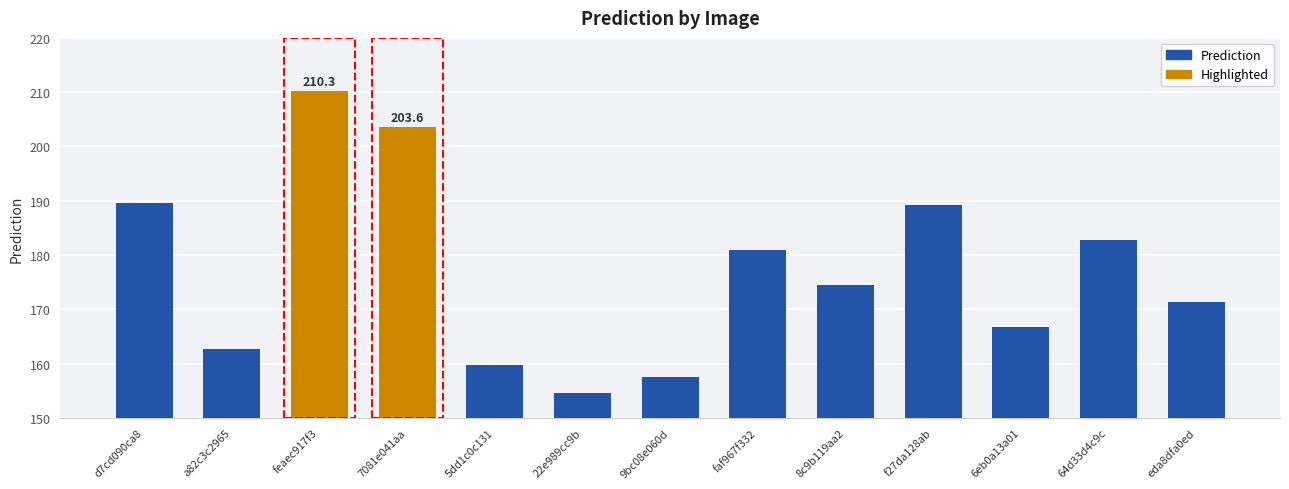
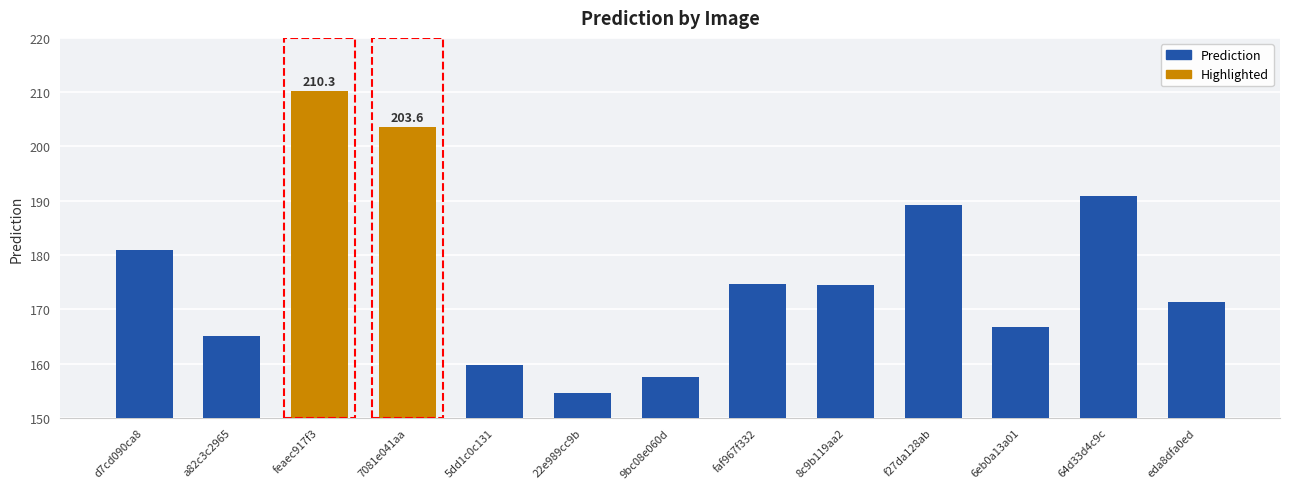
d7cd090ca8: 190 -> 181
a82c3c2965: 163 -> 165
faf967f332: 181 -> 175
64d33d4c9c: 183 -> 191
